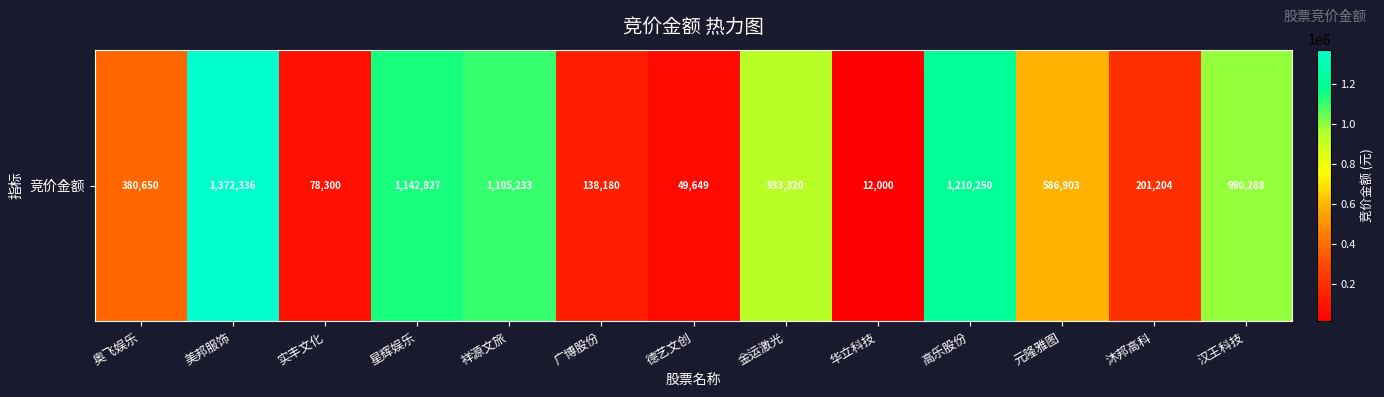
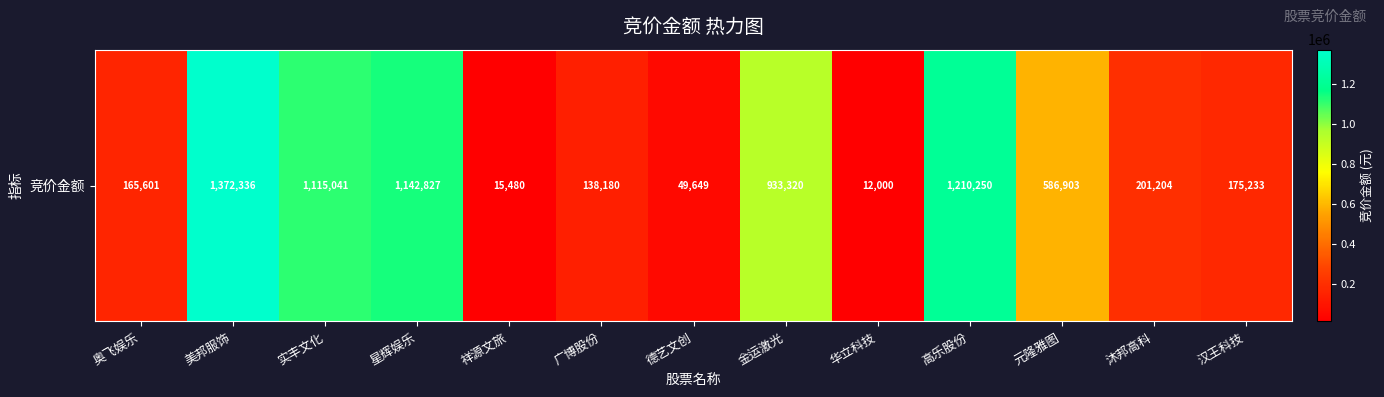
竞价金额, 奥飞娱乐: 380,650 -> 165,601
竞价金额, 实丰文化: 78,300 -> 1,115,041
竞价金额, 祥源文旅: 1,105,233 -> 15,480
竞价金额, 汉王科技: 990,288 -> 175,233
